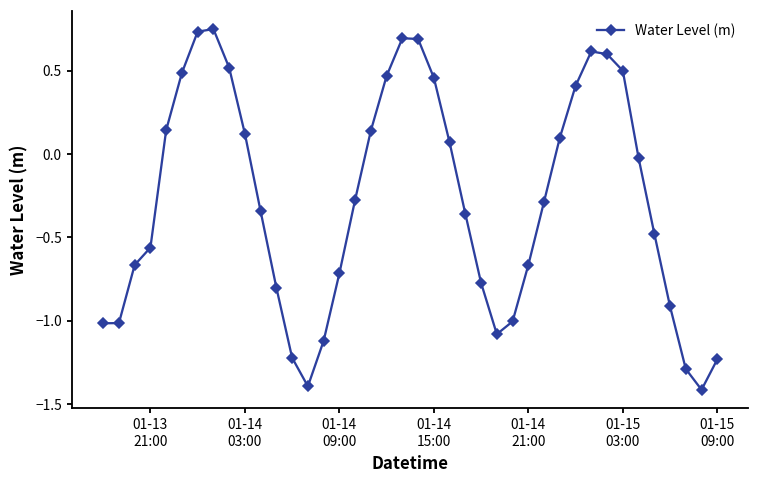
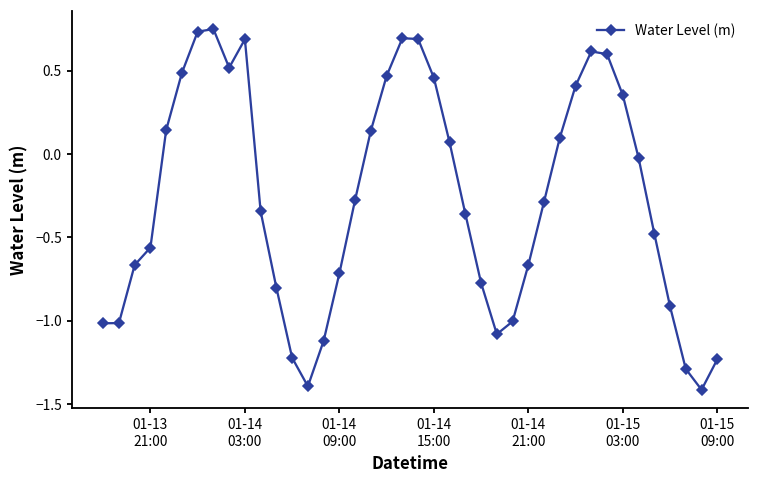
01-14 03:00: 0.12 -> 0.69
01-15 03:00: 0.50 -> 0.35
